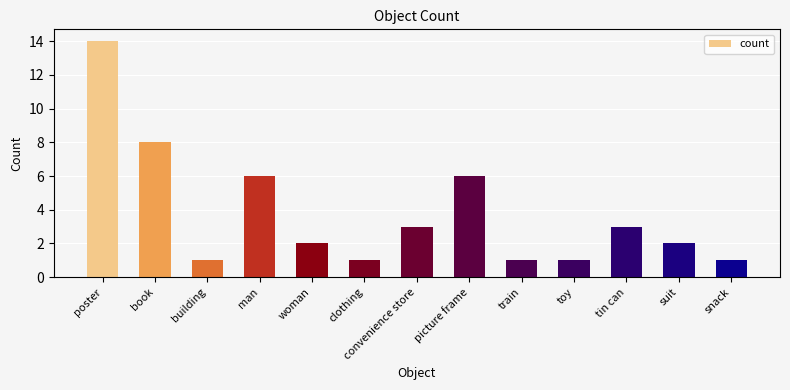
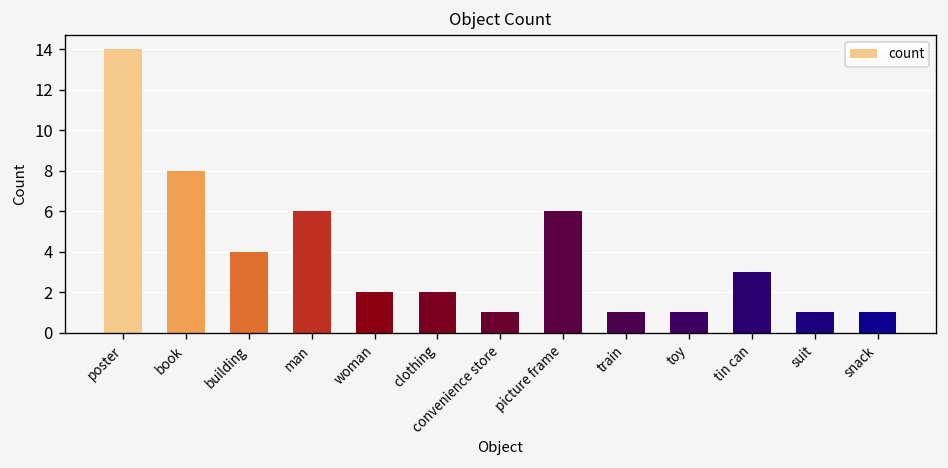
building: 1 -> 4
clothing: 1 -> 2
convenience store: 3 -> 1
suit: 2 -> 1
